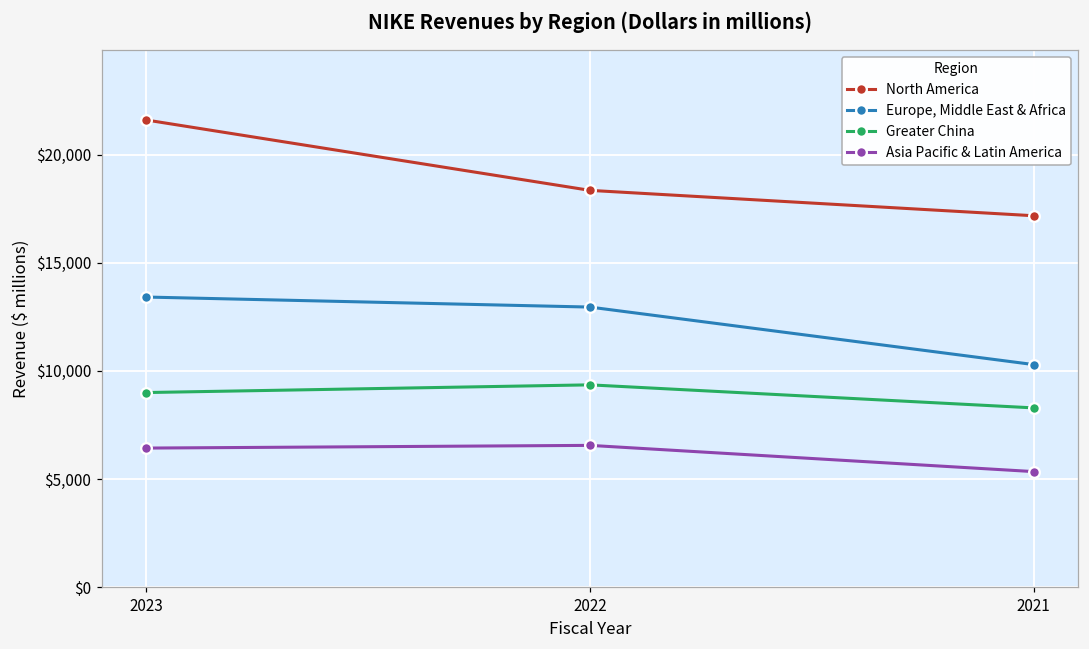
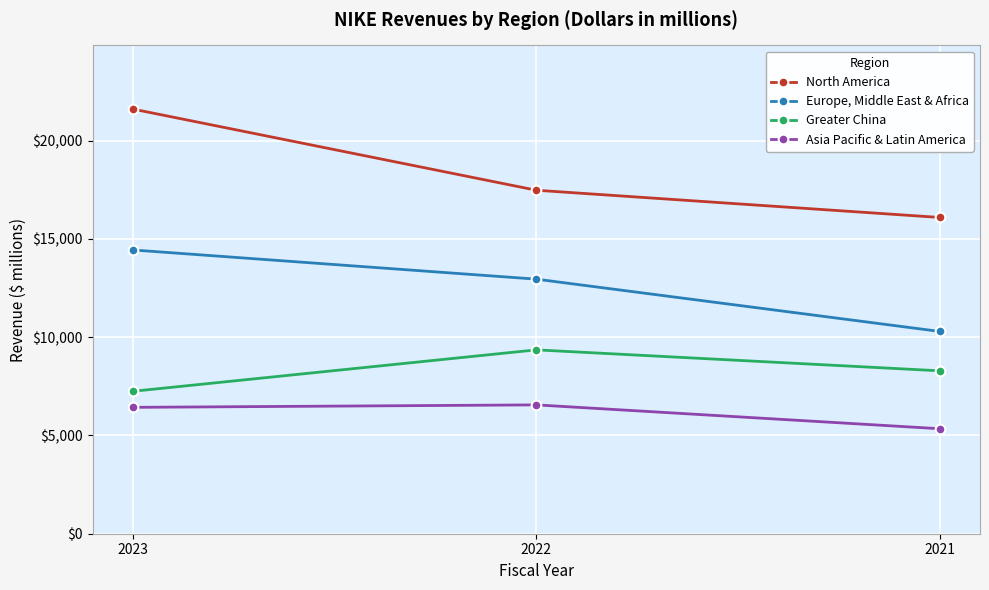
Europe, Middle East & Africa, 2023: $13,400 -> $14,400
Greater China, 2023: $9,000 -> $7,200
North America, 2022: $18,400 -> $17,500
North America, 2021: $17,200 -> $16,100
